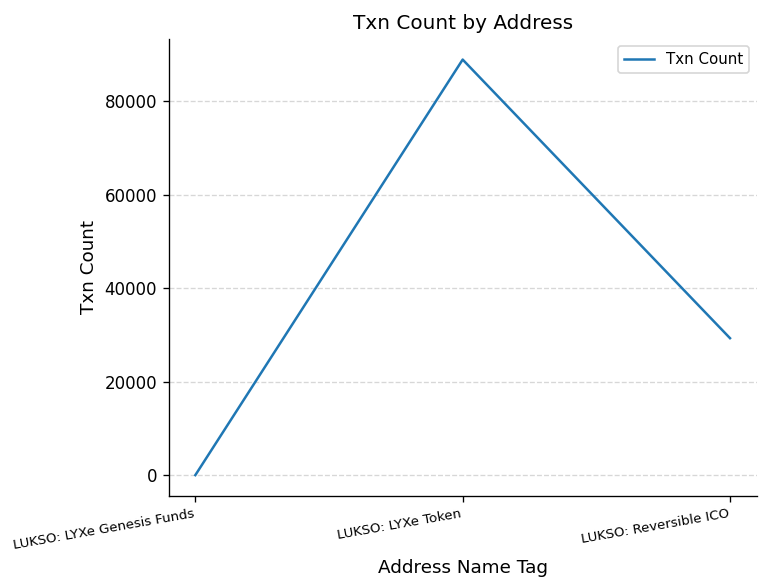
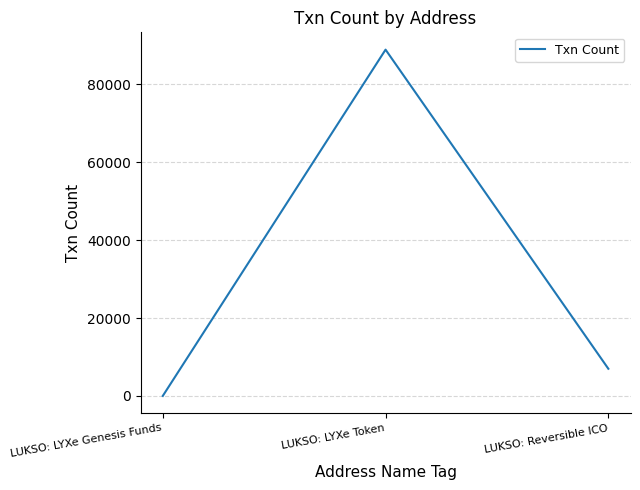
LUKSO: Reversible ICO: 29000 -> 7000
